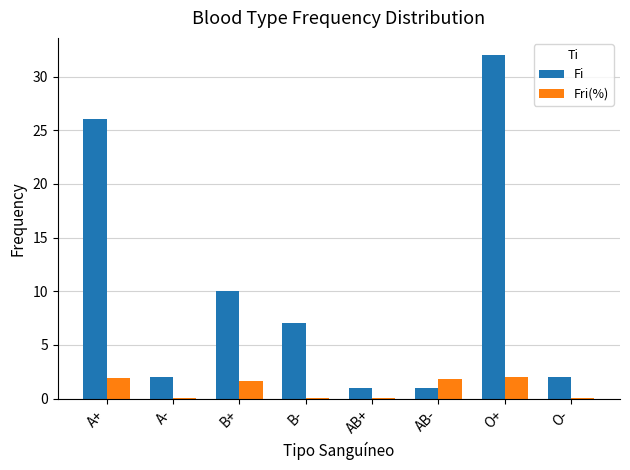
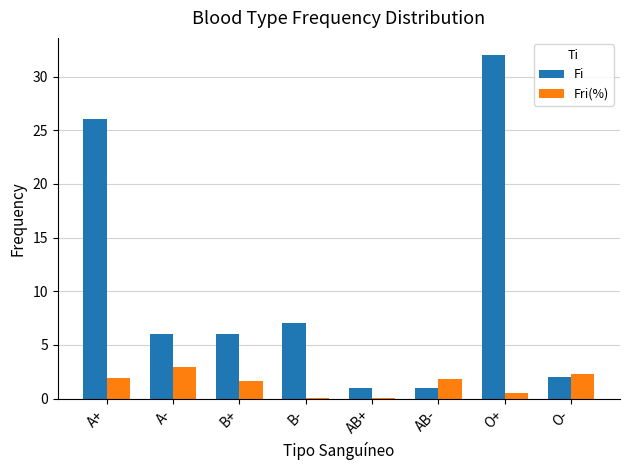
Fi, A-: 2 -> 6
Fri(%), A-: 0.0 -> 2.9
Fi, B+: 10 -> 6
Fri(%), O+: 2.0 -> 0.5
Fri(%), O-: 0.0 -> 2.3
